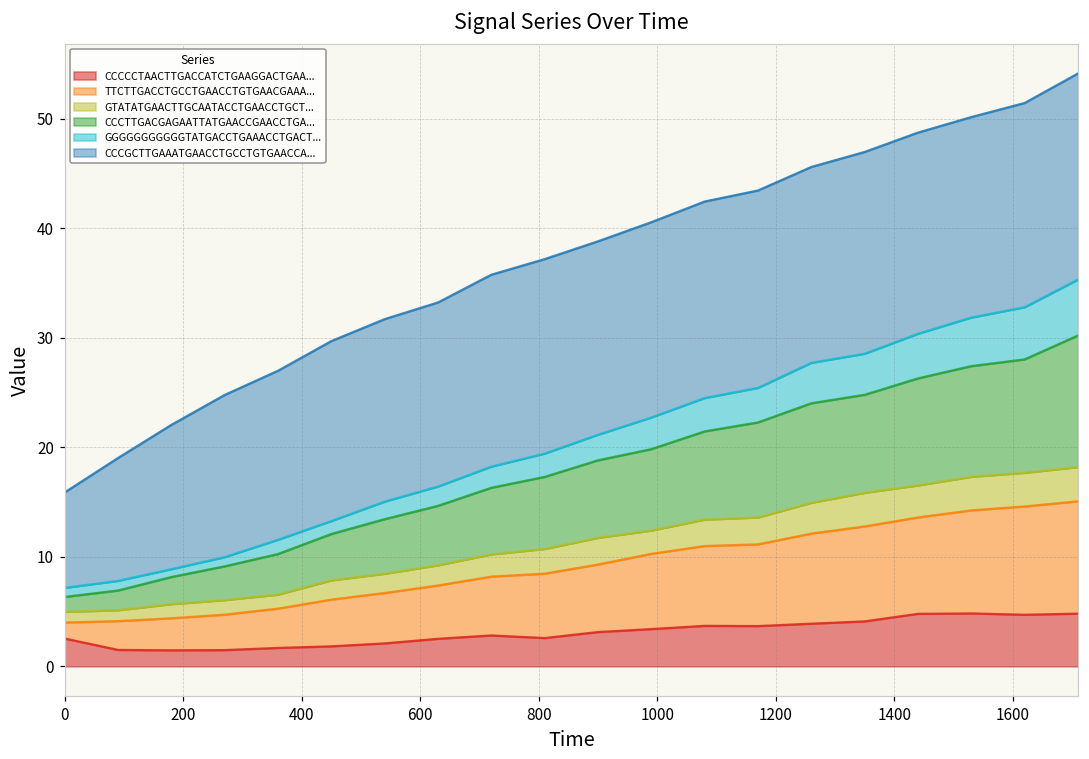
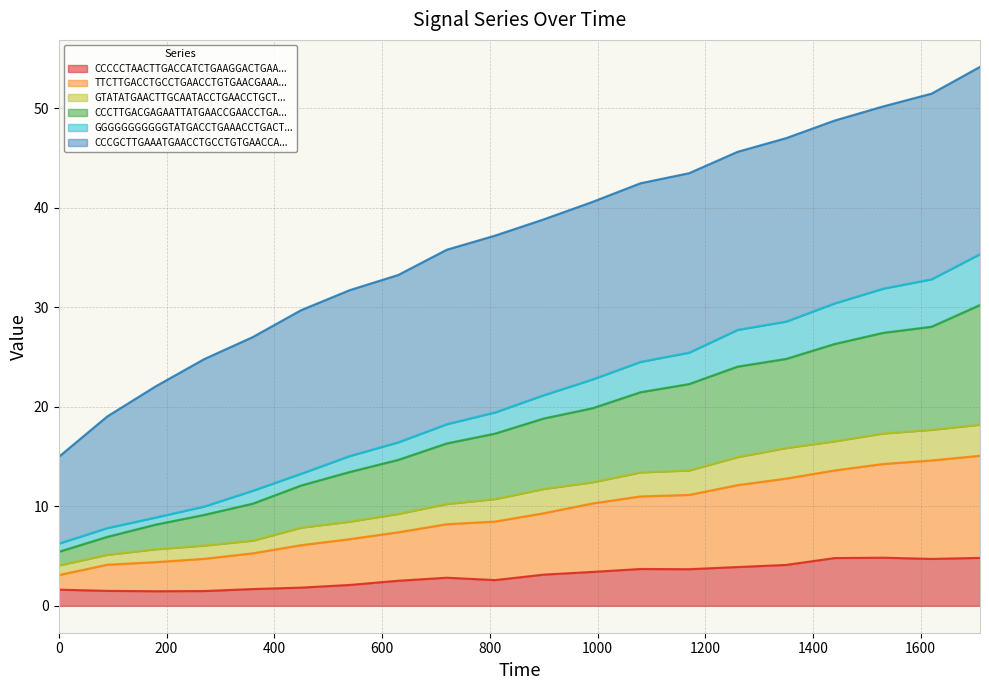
CCCCCTAACTTGACCATCTGAAGGACTGAA..., 0: 3 -> 2
